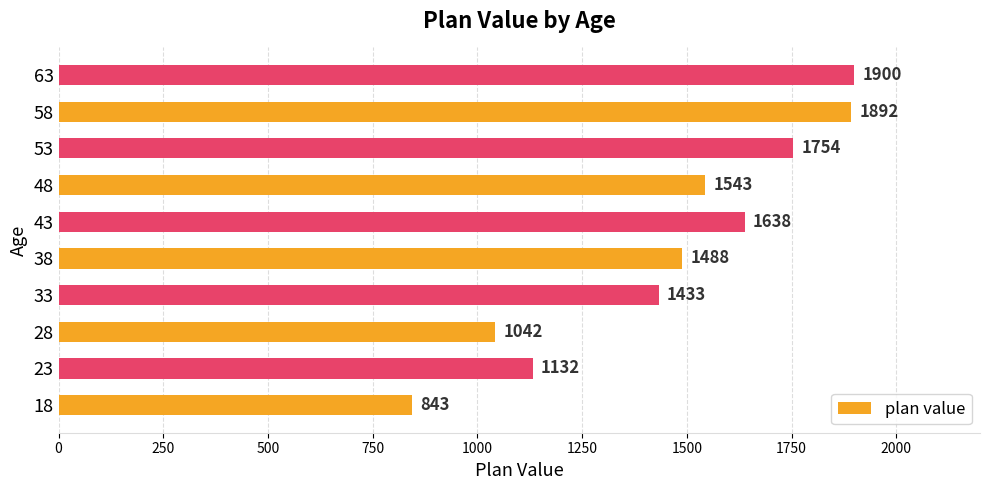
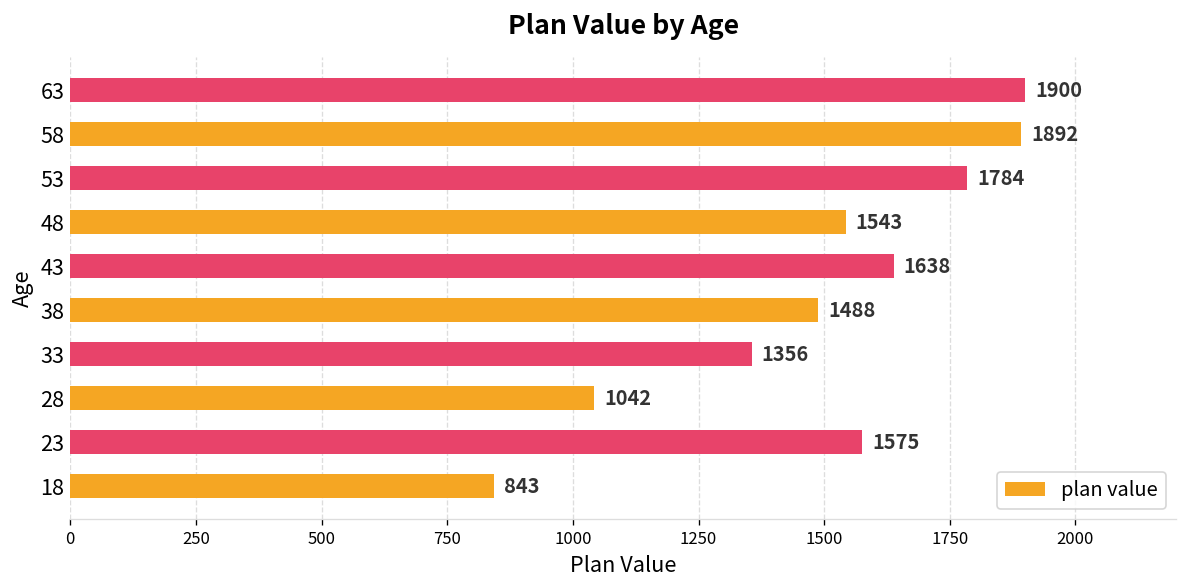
53: 1754 -> 1784
33: 1433 -> 1356
23: 1132 -> 1575
